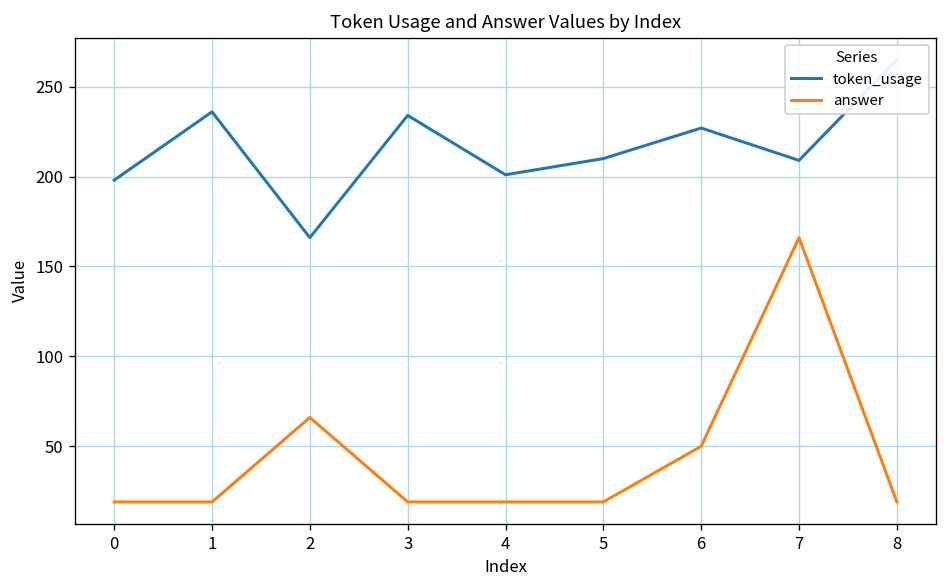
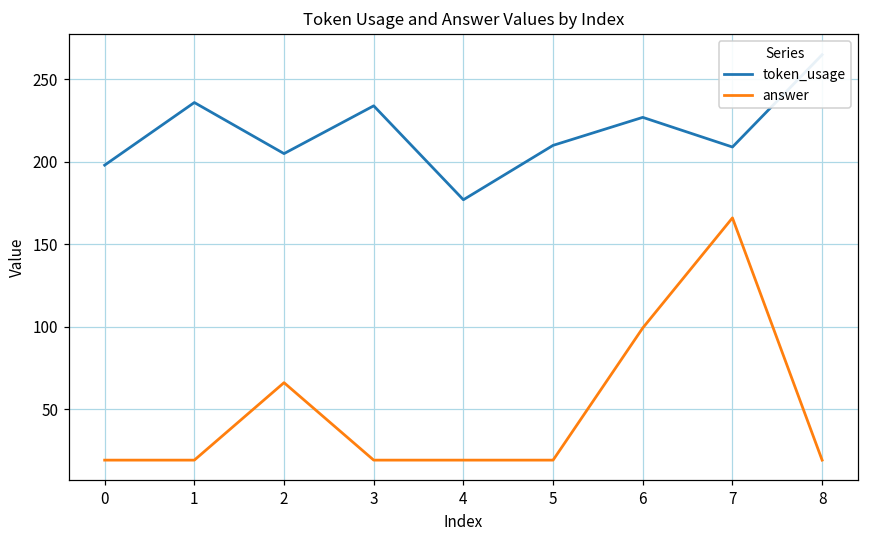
token_usage, 2: 166 -> 205
token_usage, 4: 201 -> 177
answer, 6: 50 -> 99
